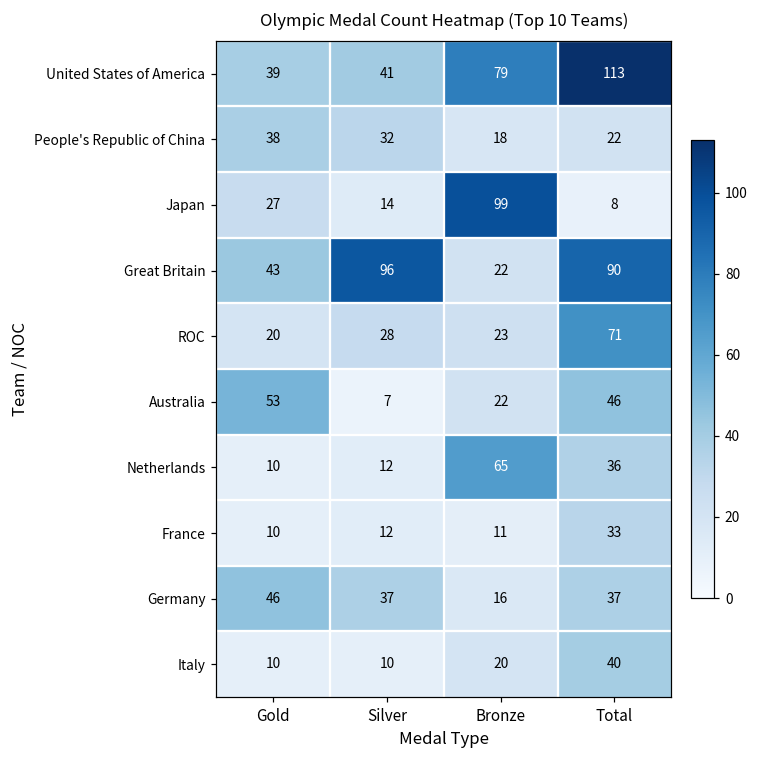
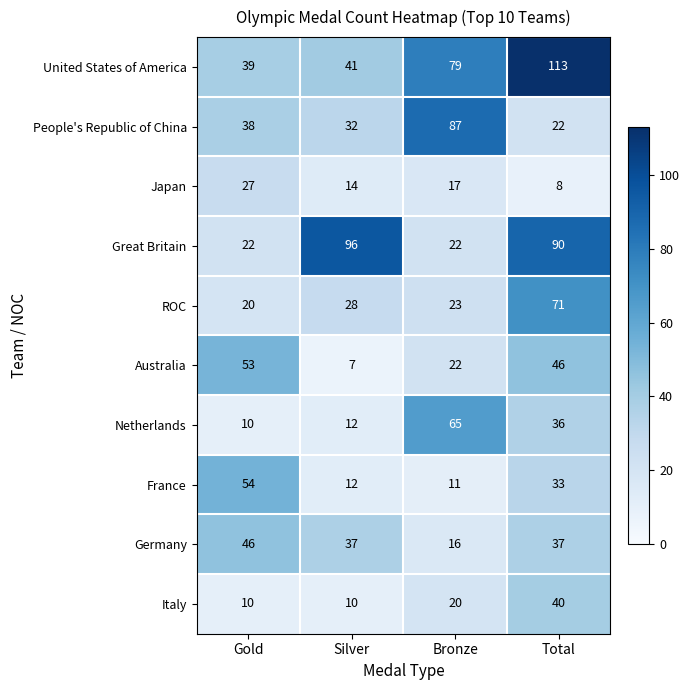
People's Republic of China, Bronze: 18 -> 87
Japan, Bronze: 99 -> 17
Great Britain, Gold: 43 -> 22
France, Gold: 10 -> 54
